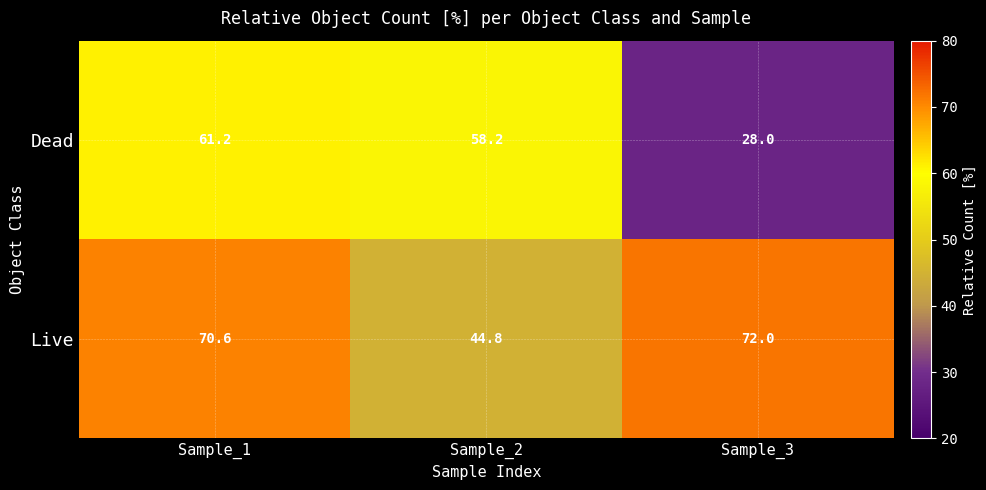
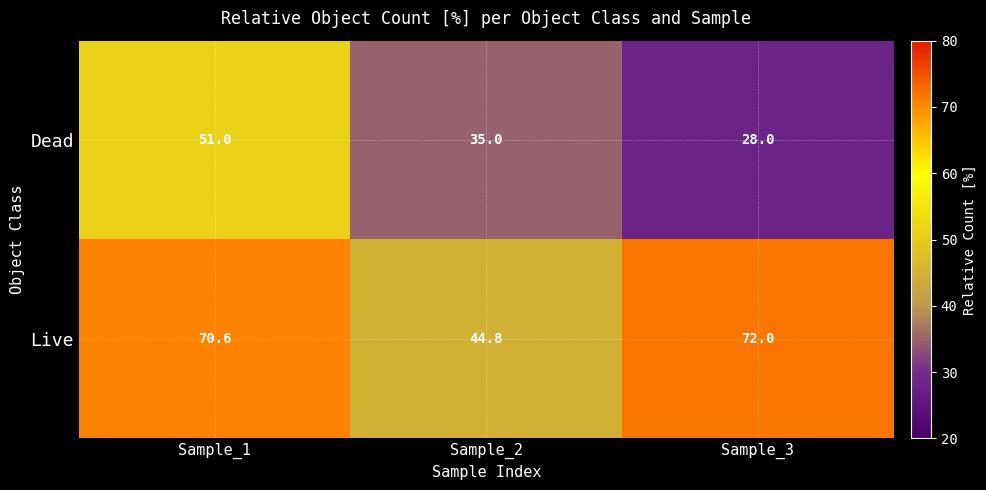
Dead, Sample_1: 61.2 -> 51.0
Dead, Sample_2: 58.2 -> 35.0
